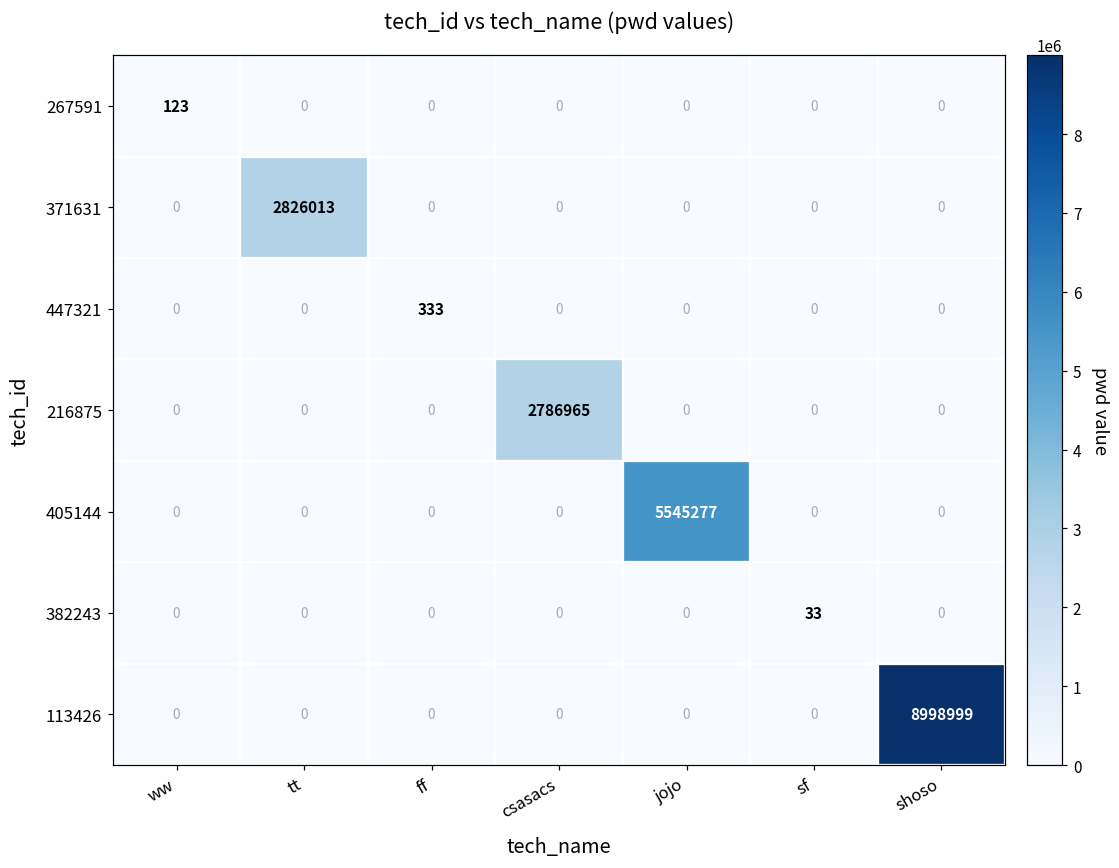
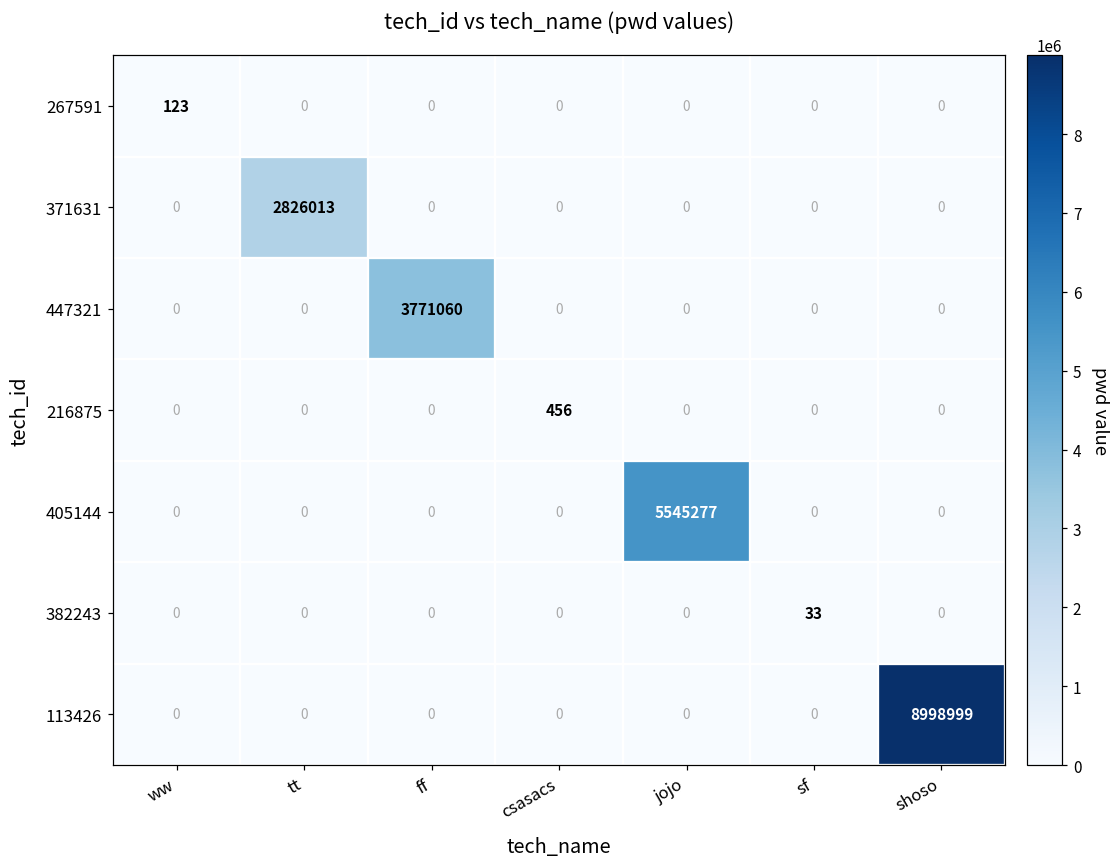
447321, ff: 333 -> 3771060
216875, csasacs: 2786965 -> 456
